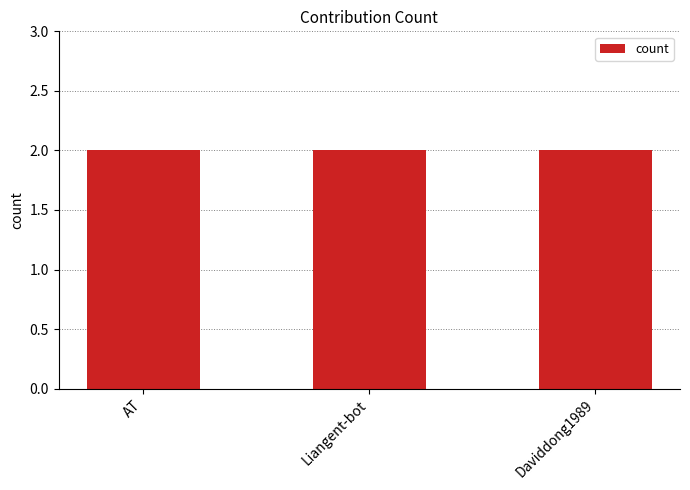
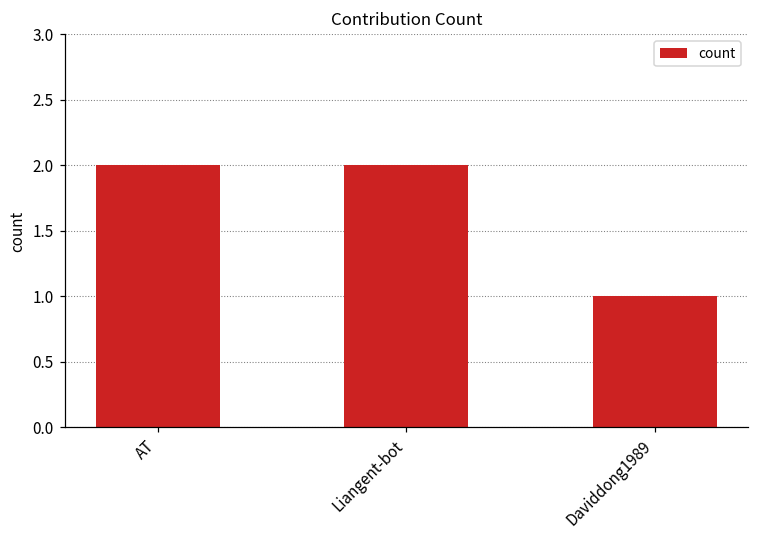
Daviddong1989: 2 -> 1
